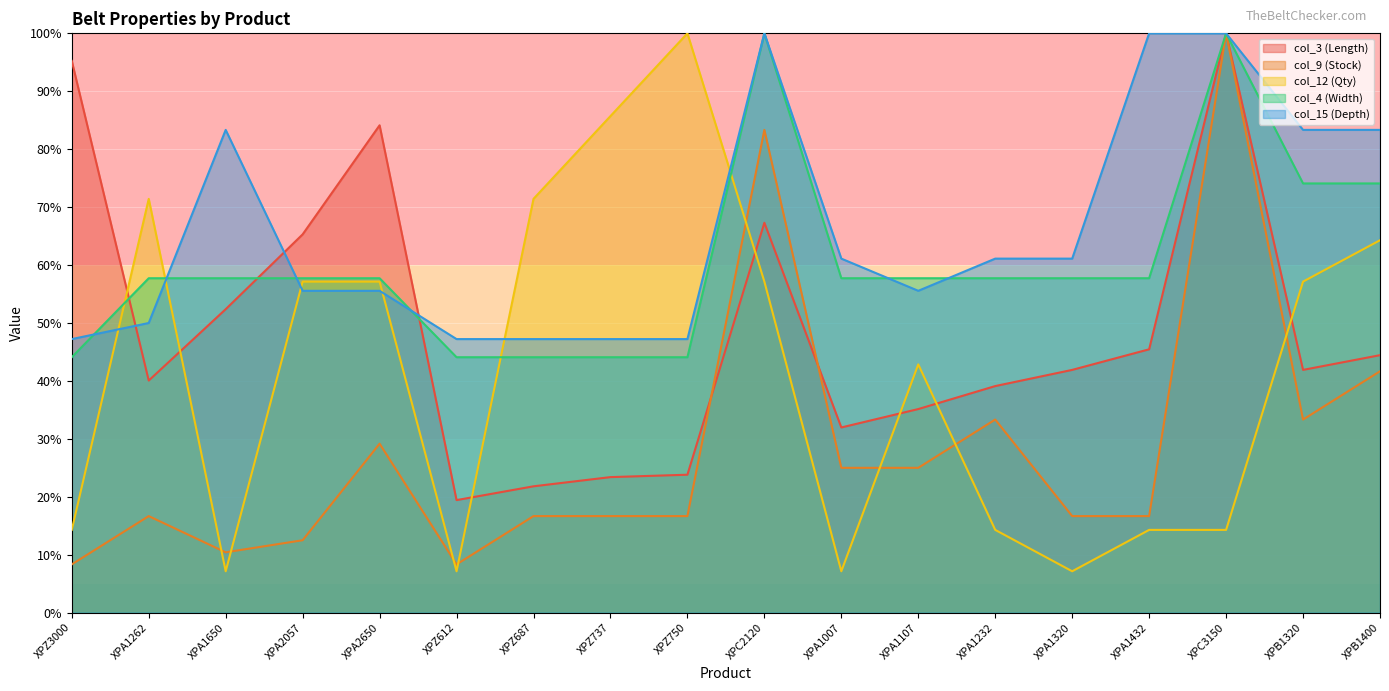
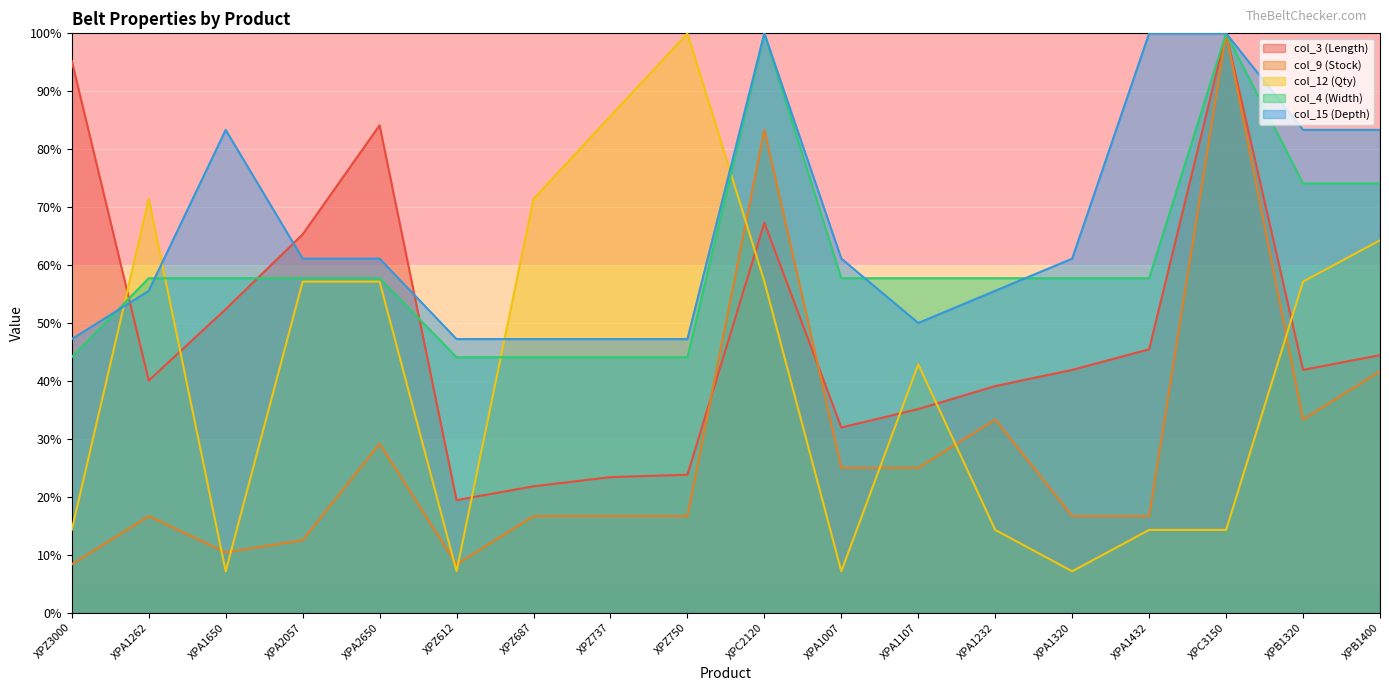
col_15 (Depth), XPA1262: 50% -> 56%
col_15 (Depth), XPA2057: 56% -> 61%
col_15 (Depth), XPA2650: 56% -> 61%
col_15 (Depth), XPA1107: 56% -> 50%
col_15 (Depth), XPA1232: 61% -> 56%
